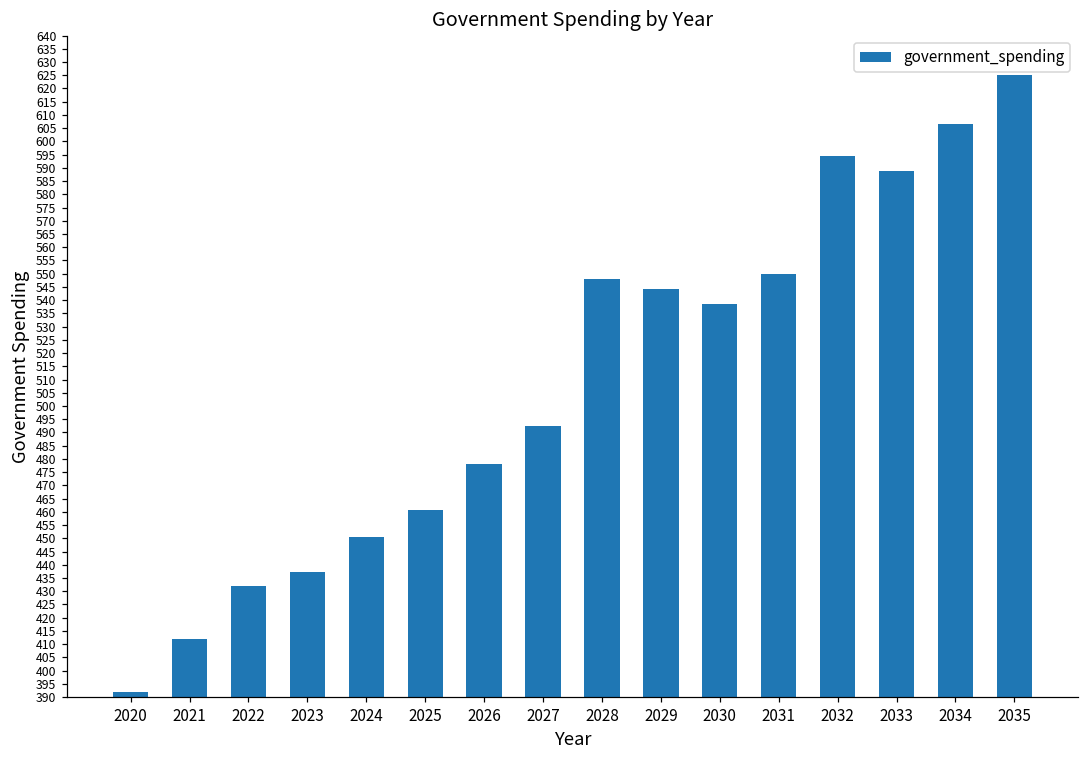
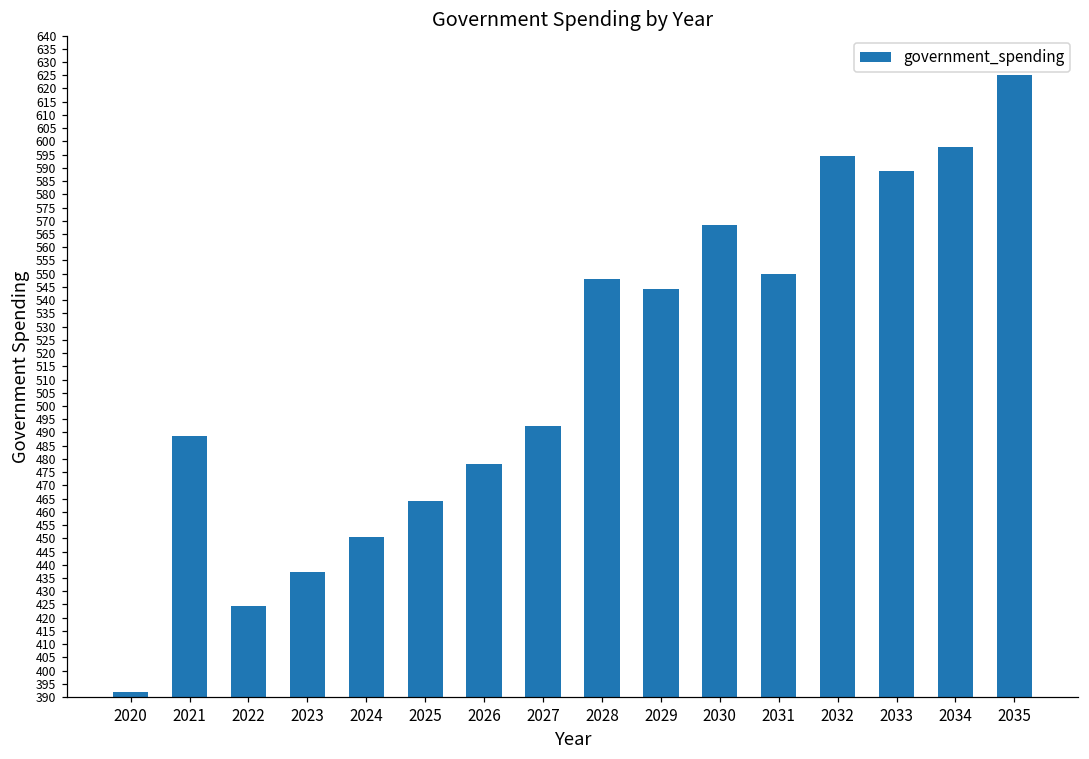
2021: 412 -> 489
2022: 432 -> 425
2025: 461 -> 464
2030: 539 -> 568
2034: 607 -> 598
